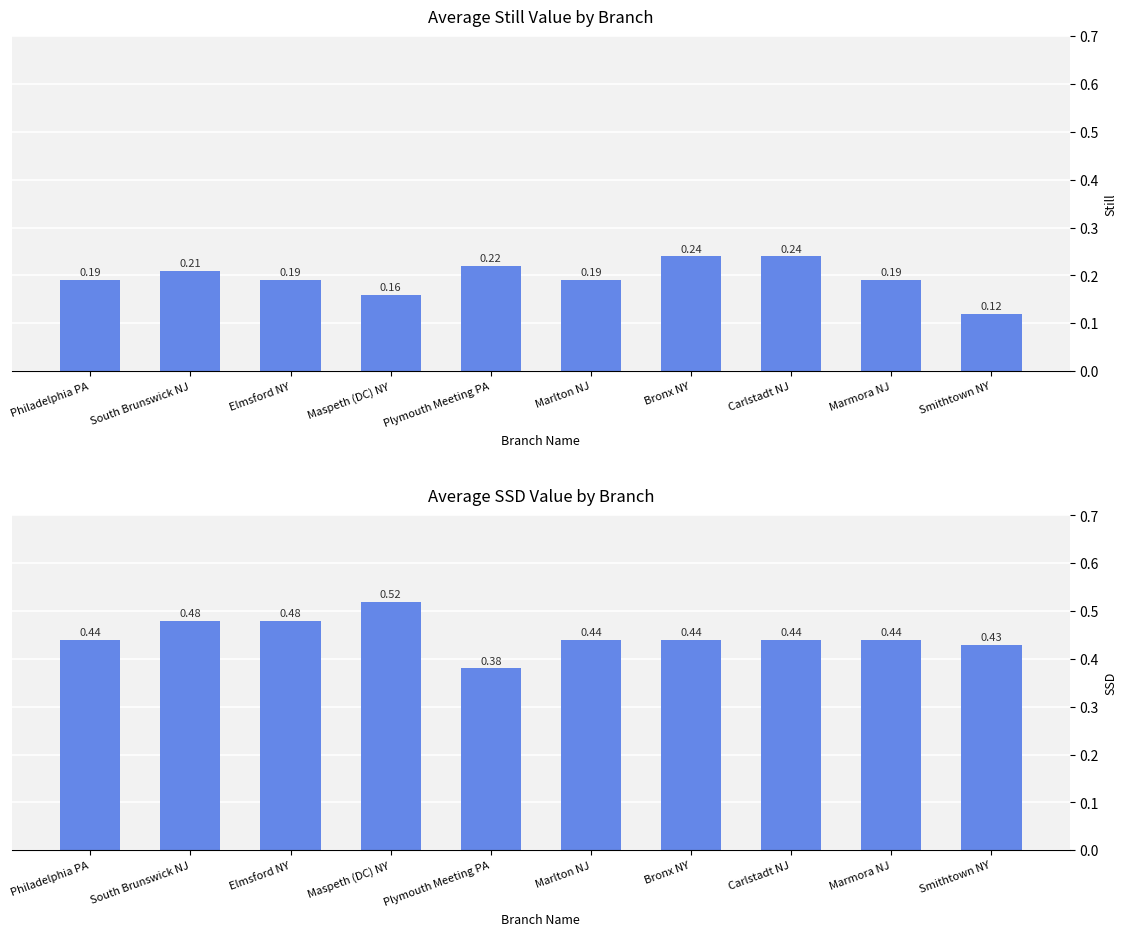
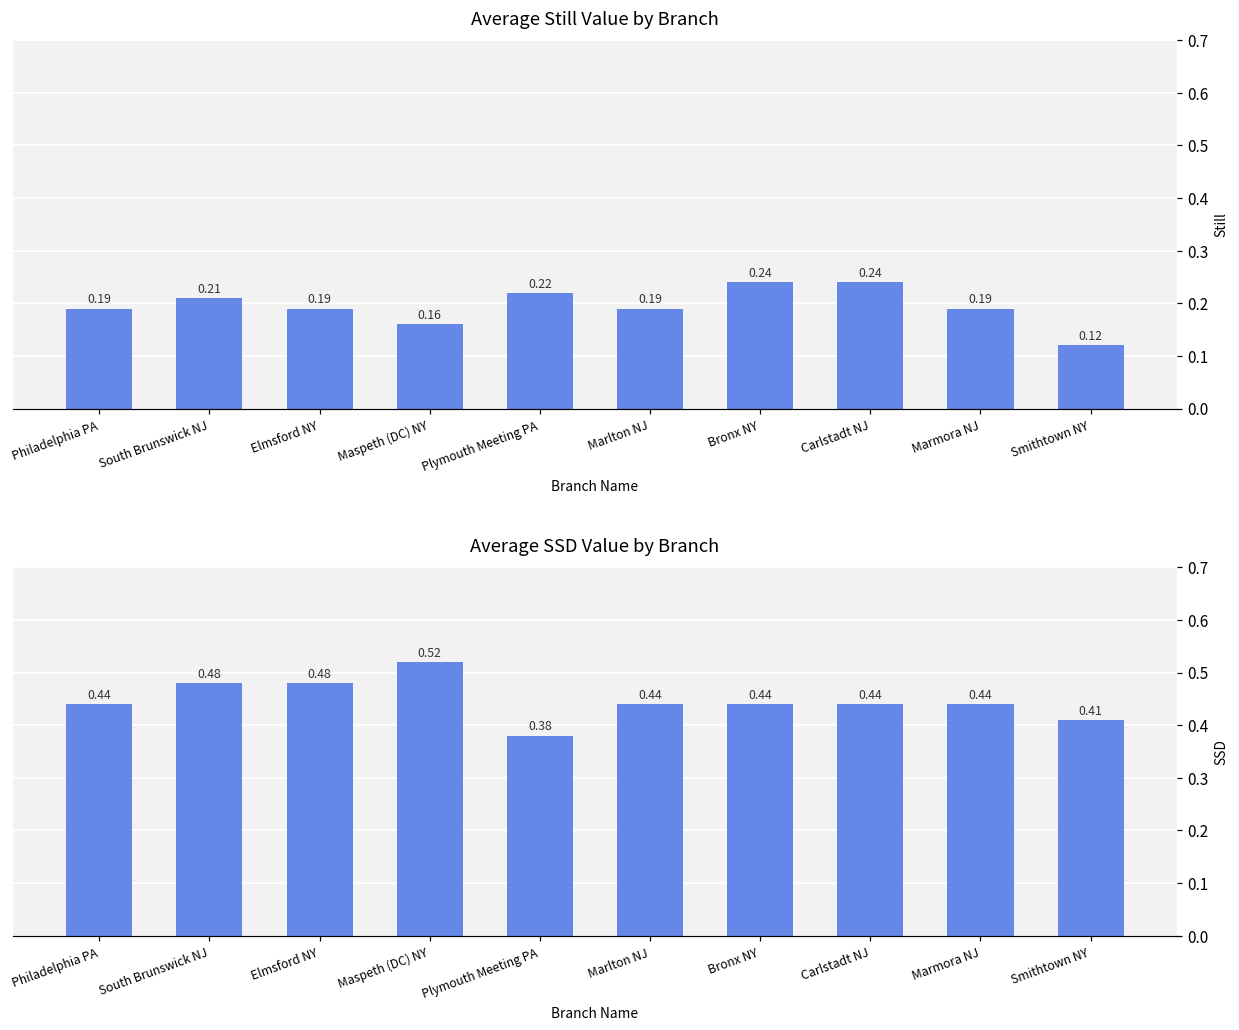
Average SSD Value by Branch, Smithtown NY: 0.43 -> 0.41
